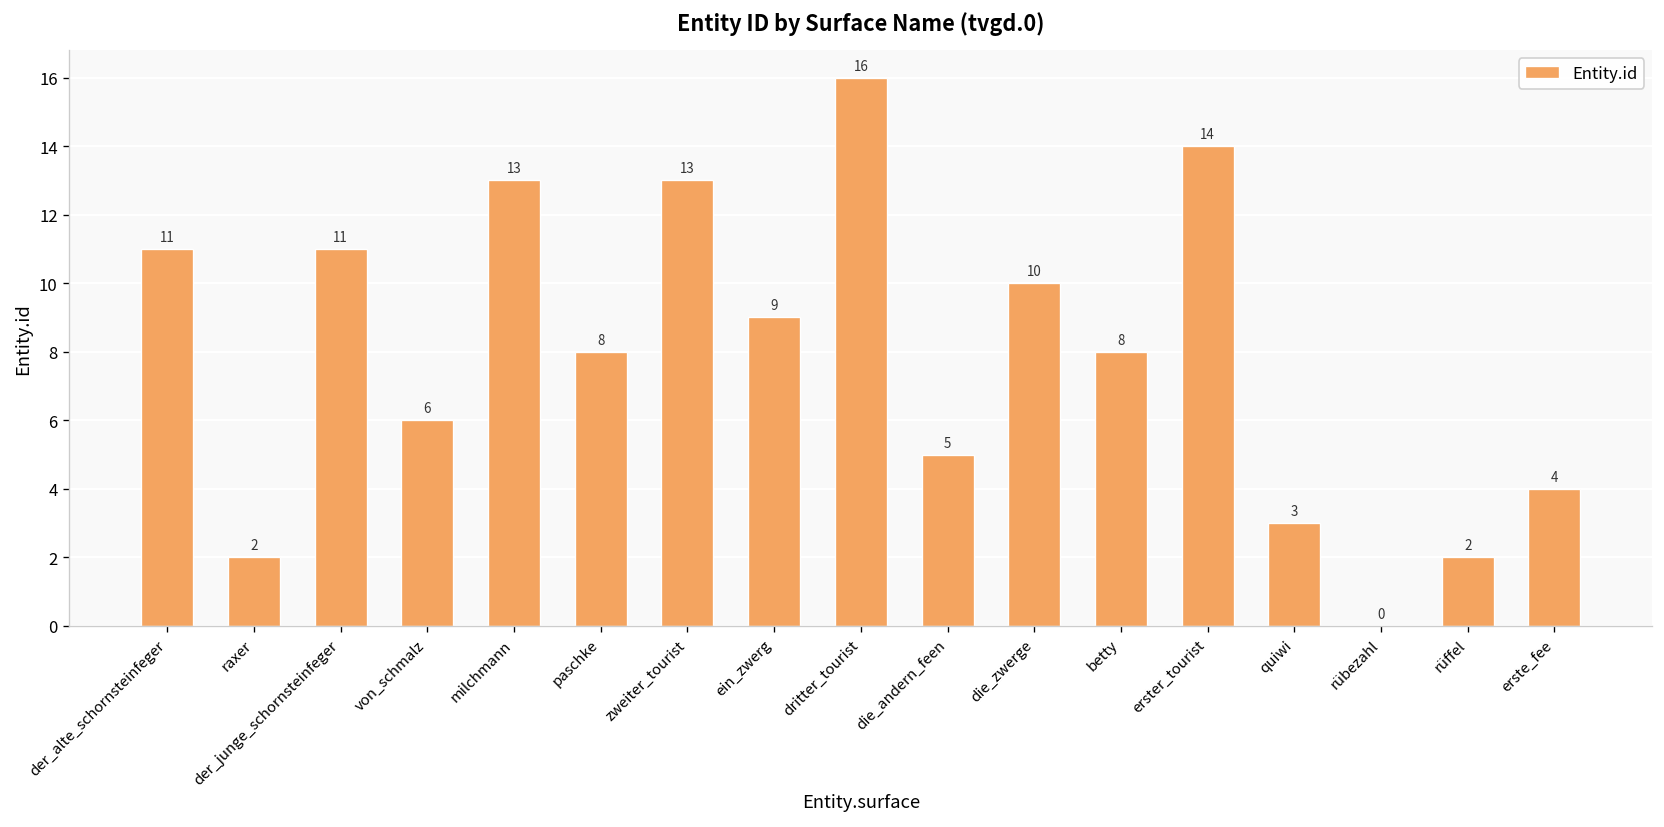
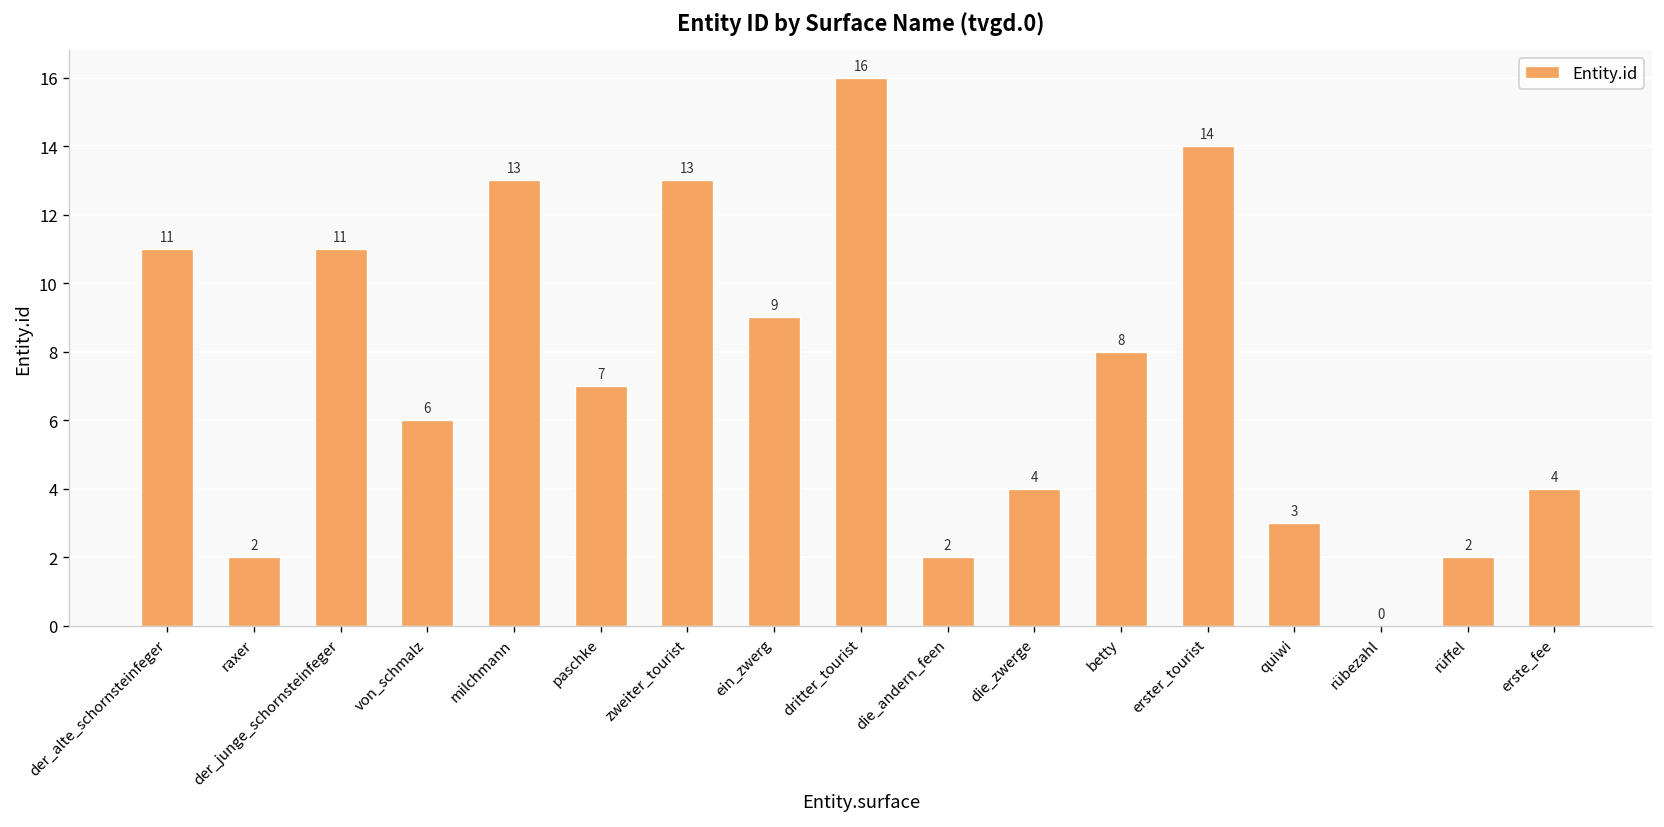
paschke: 8 -> 7
die_andern_feen: 5 -> 2
die_zwerge: 10 -> 4
